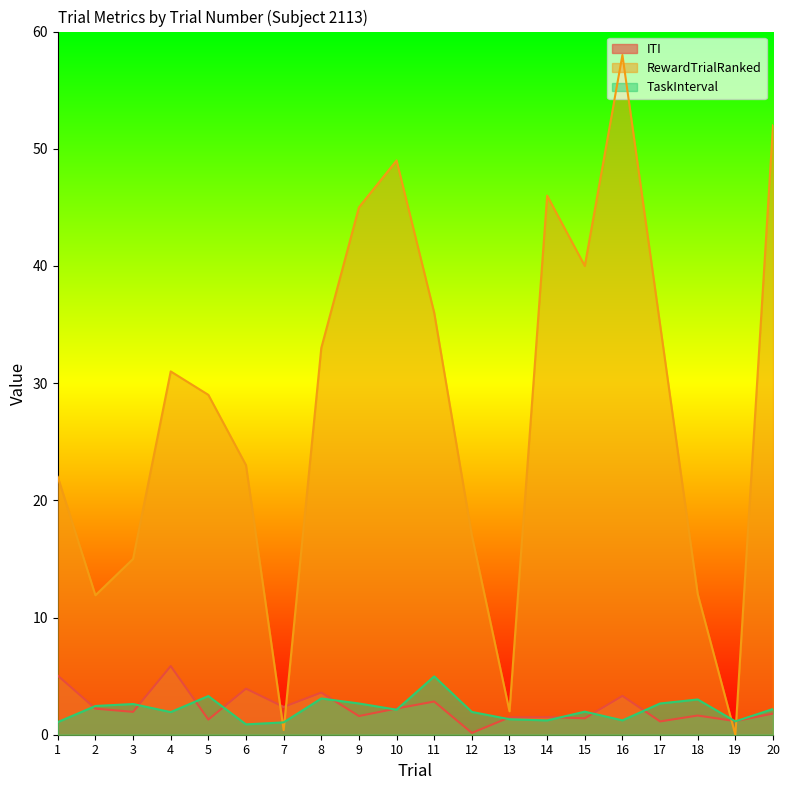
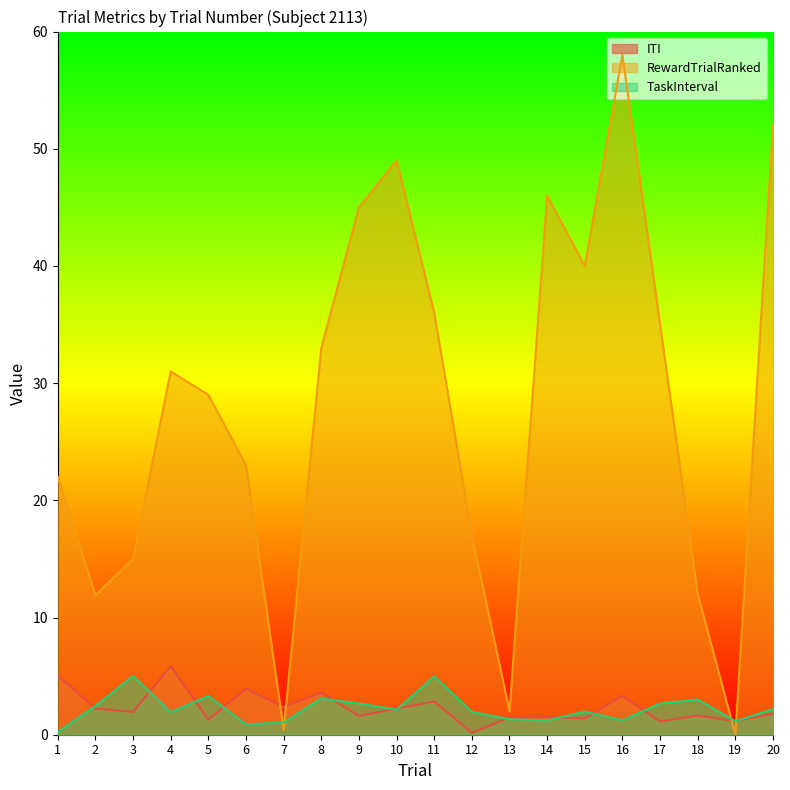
TaskInterval, 1: 1.1 -> 0.2
TaskInterval, 3: 2.6 -> 5.0
